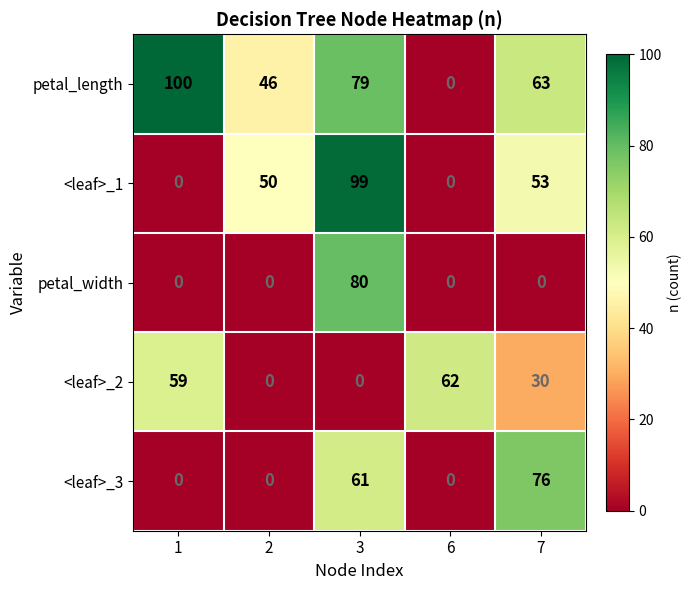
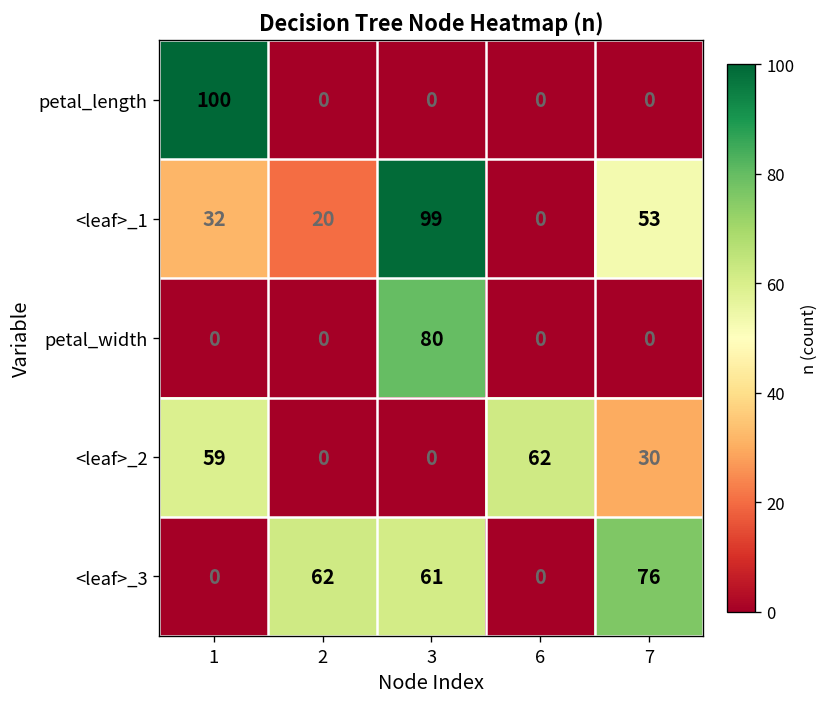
petal_length, 2: 46 -> 0
petal_length, 3: 79 -> 0
petal_length, 7: 63 -> 0
<leaf>_1, 1: 0 -> 32
<leaf>_1, 2: 50 -> 20
<leaf>_3, 2: 0 -> 62
